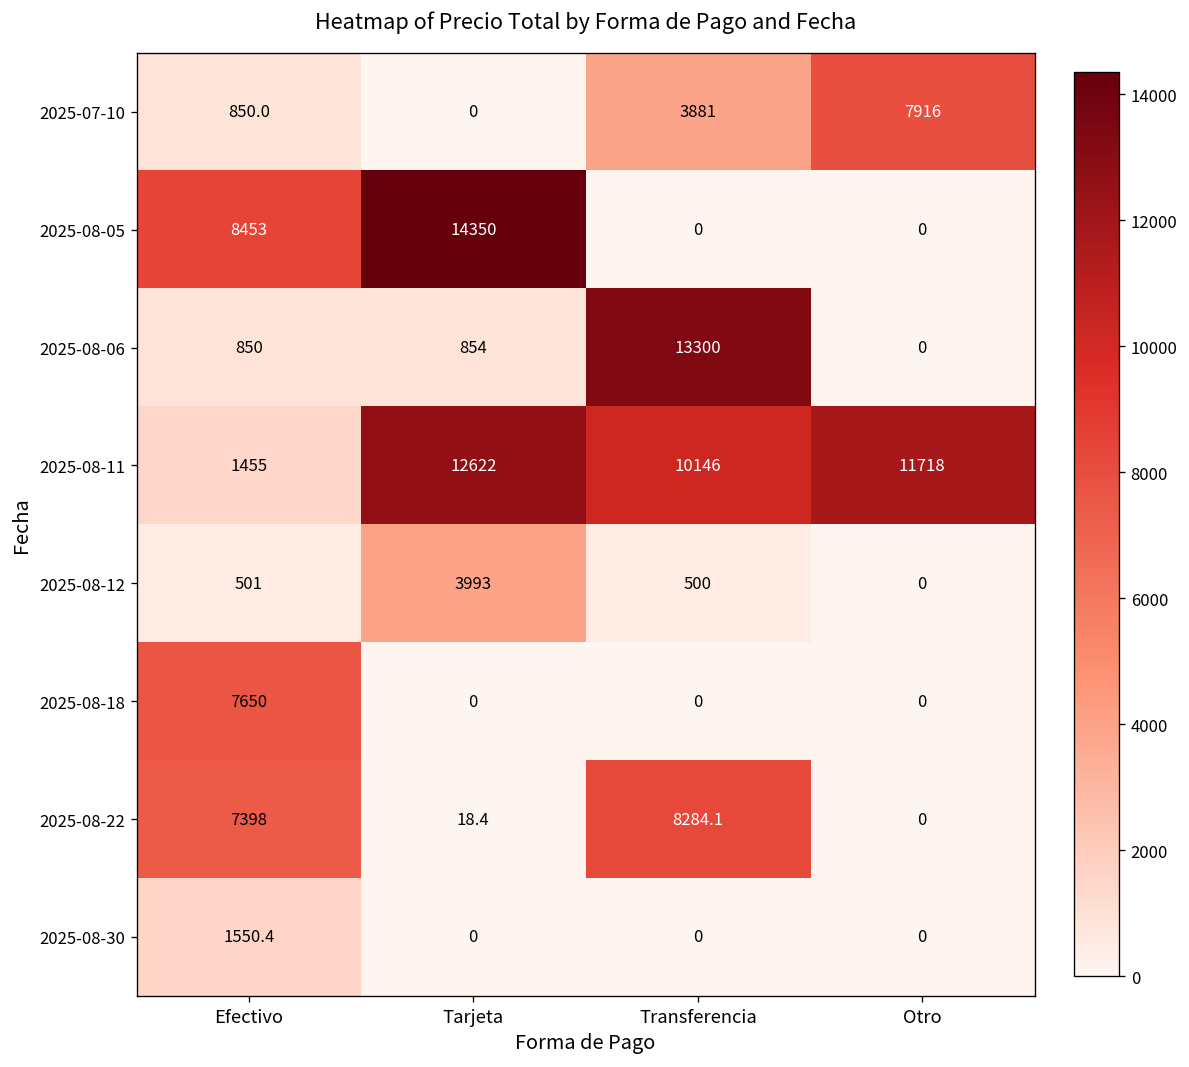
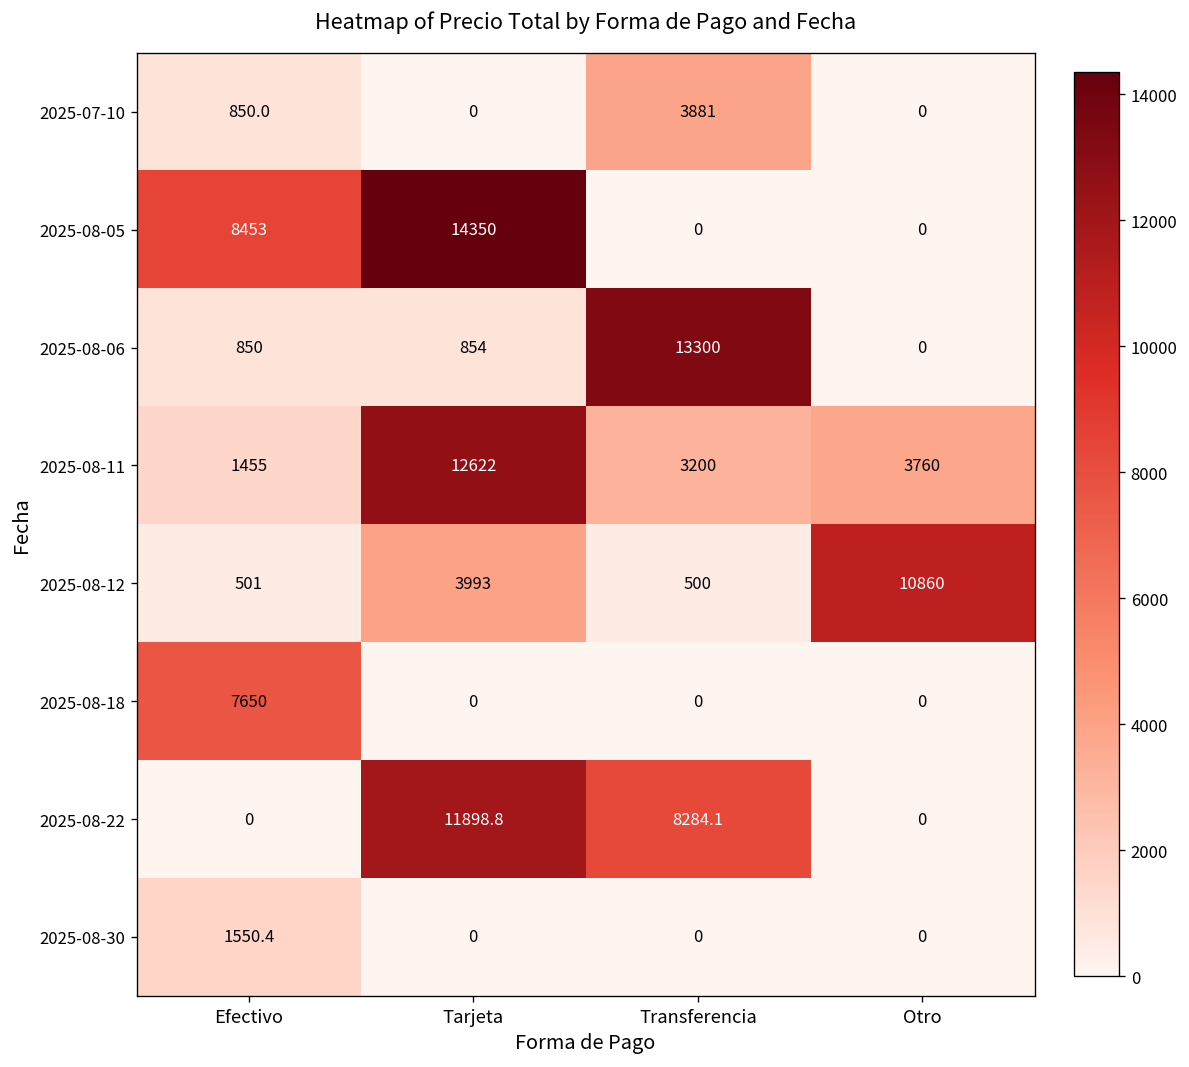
2025-07-10, Otro: 7916 -> 0
2025-08-11, Transferencia: 10146 -> 3200
2025-08-11, Otro: 11718 -> 3760
2025-08-12, Otro: 0 -> 10860
2025-08-22, Efectivo: 7398 -> 0
2025-08-22, Tarjeta: 18.4 -> 11898.8
